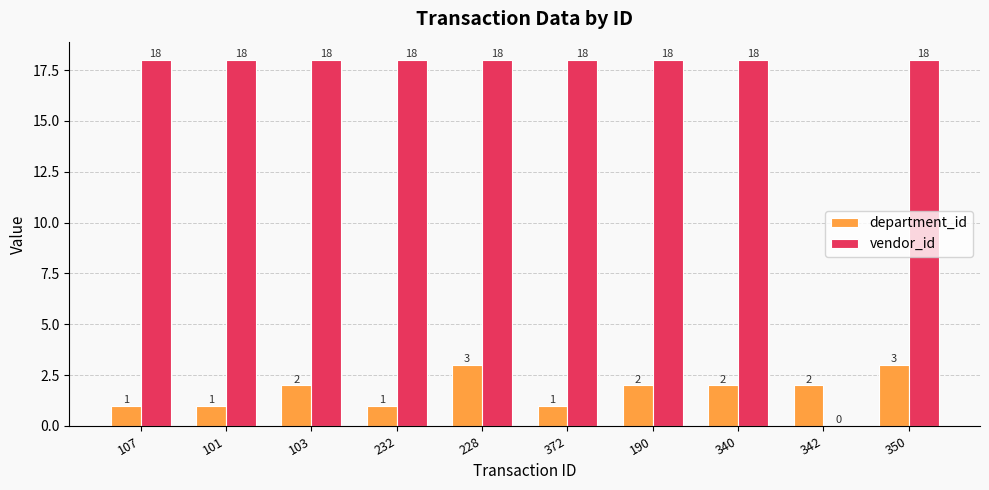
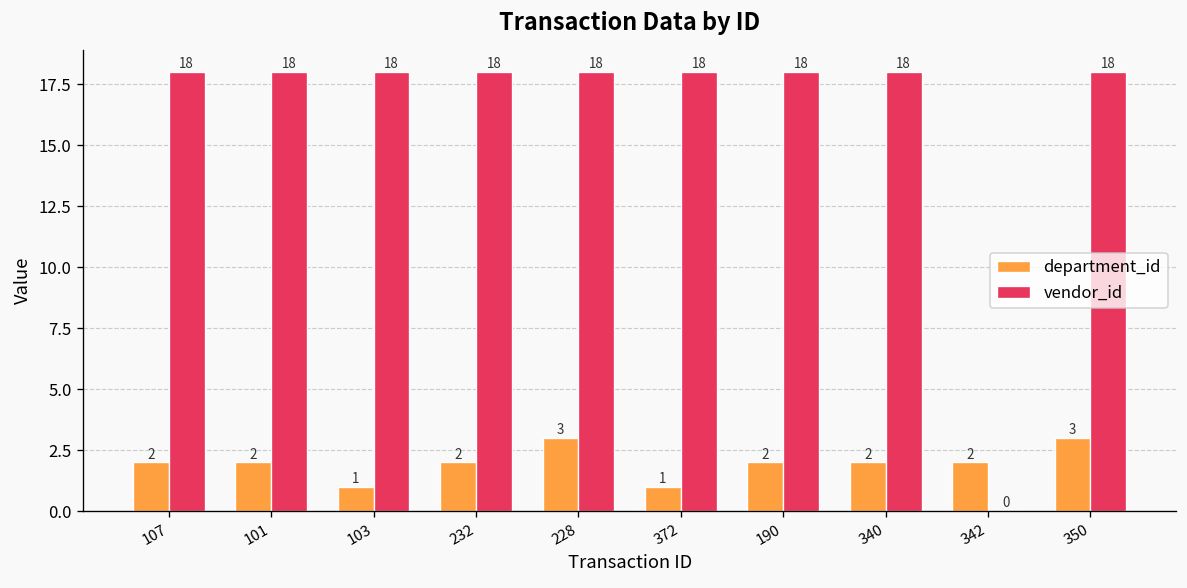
department_id, 107: 1 -> 2
department_id, 101: 1 -> 2
department_id, 103: 2 -> 1
department_id, 232: 1 -> 2
